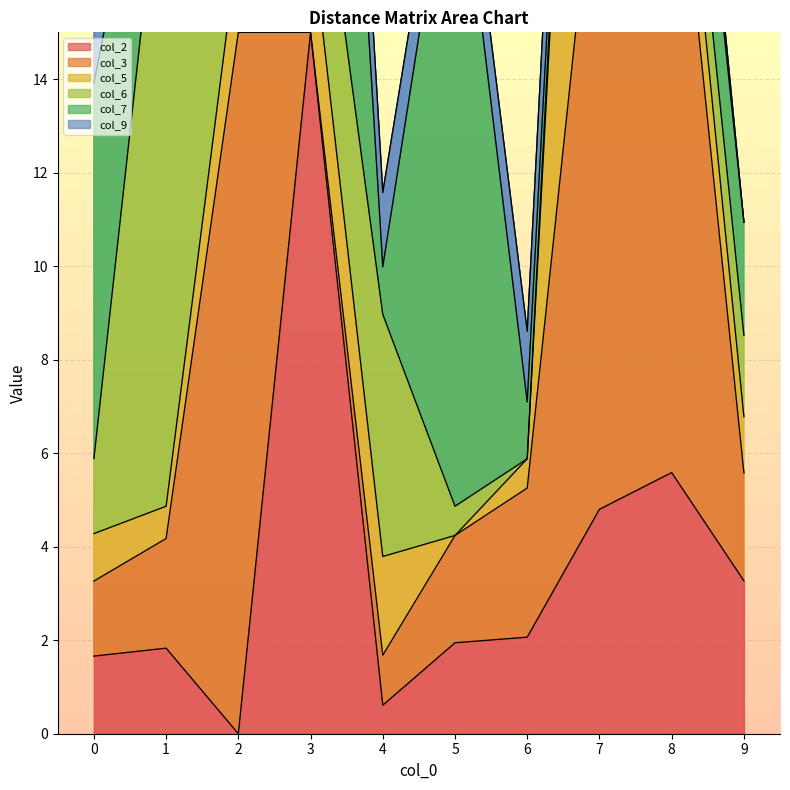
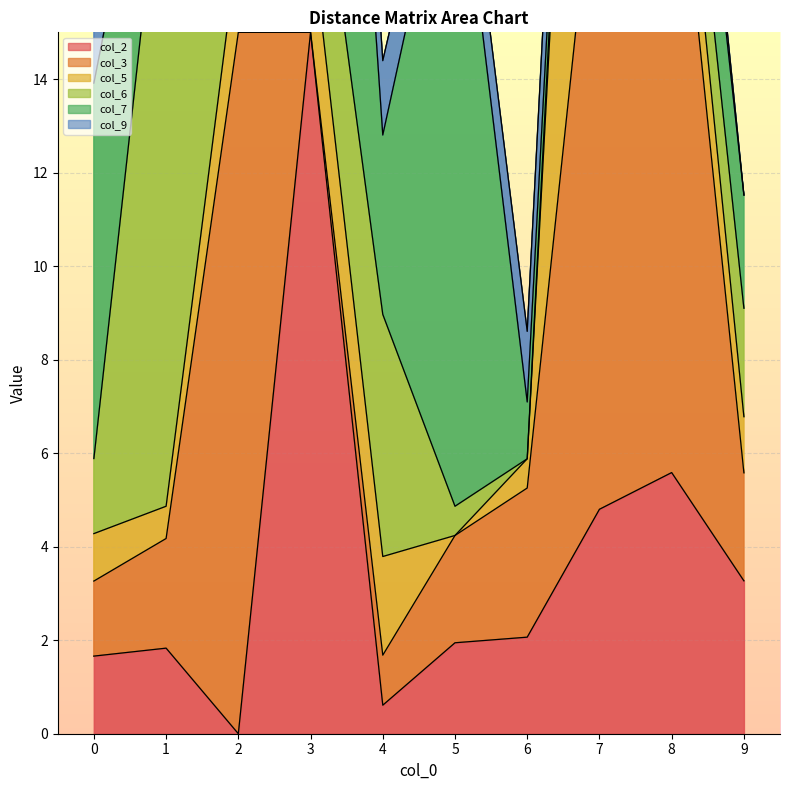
col_7, 4: 1.0 -> 3.8
col_6, 9: 1.7 -> 2.3
